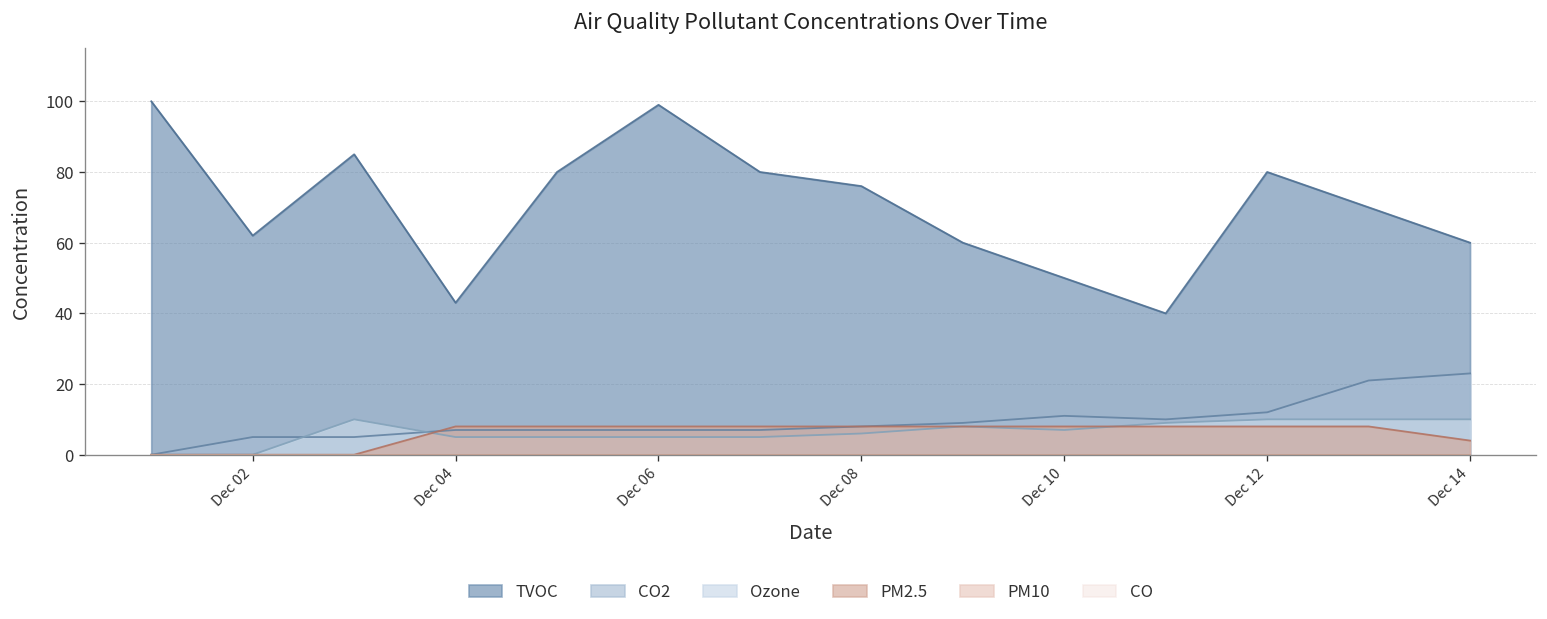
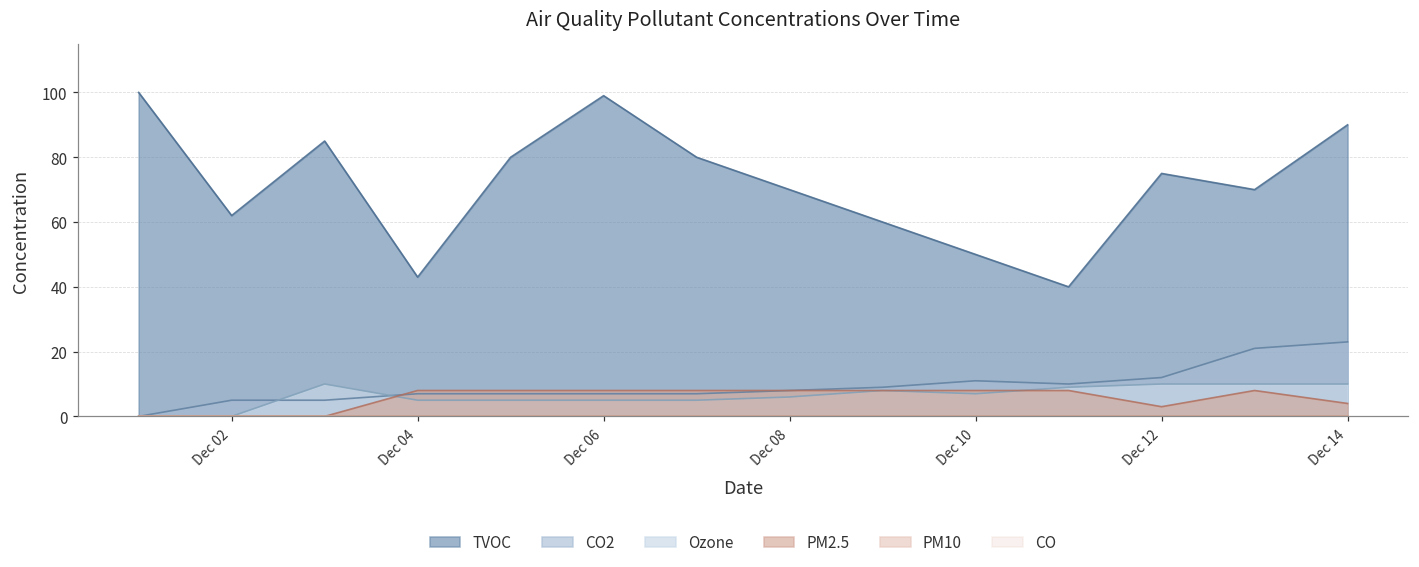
TVOC, Dec 08: 76 -> 70
TVOC, Dec 12: 80 -> 75
PM2.5, Dec 12: 8 -> 3
TVOC, Dec 14: 60 -> 90
